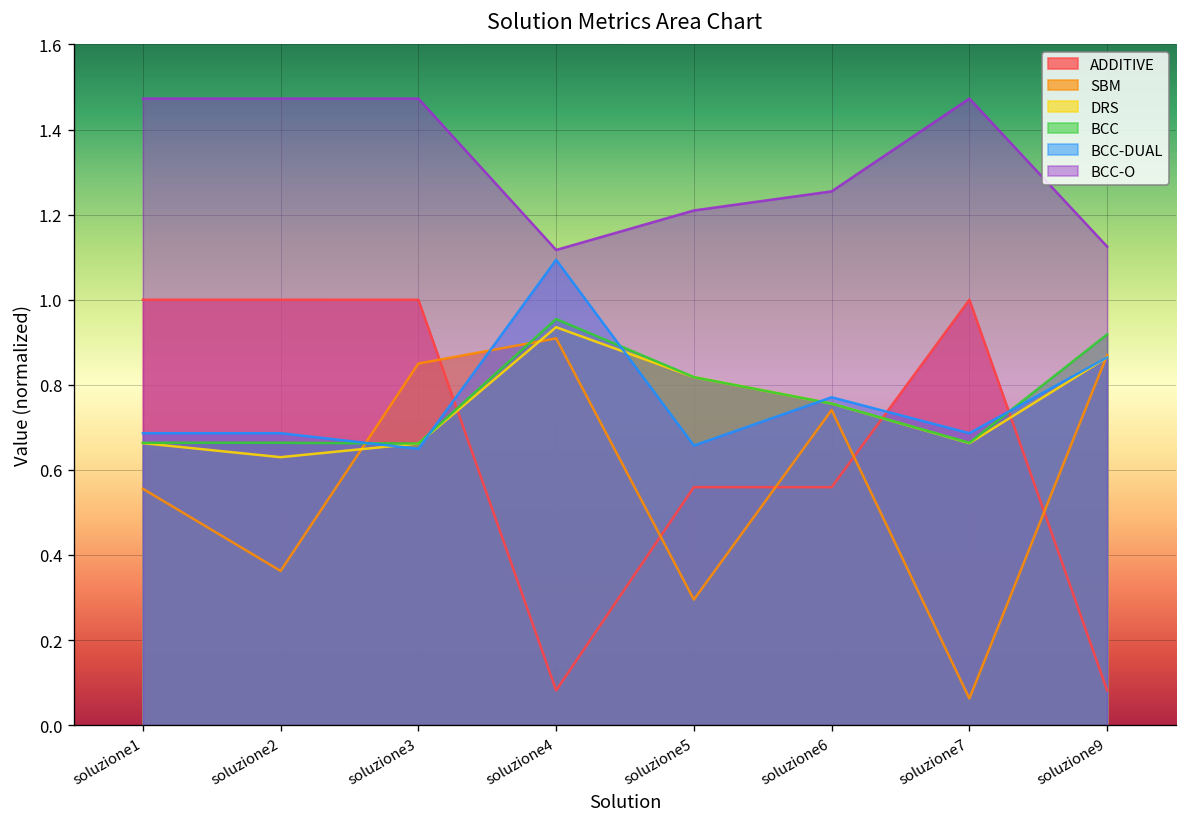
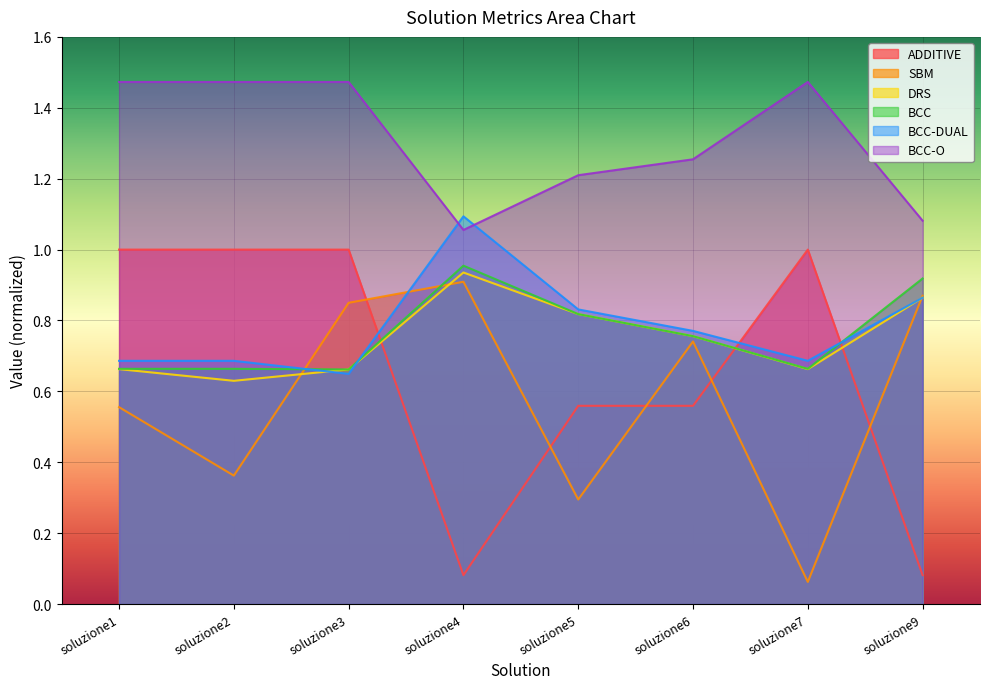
BCC-O, soluzione4: 1.12 -> 1.06
BCC-DUAL, soluzione5: 0.66 -> 0.83
BCC-O, soluzione9: 1.12 -> 1.08
